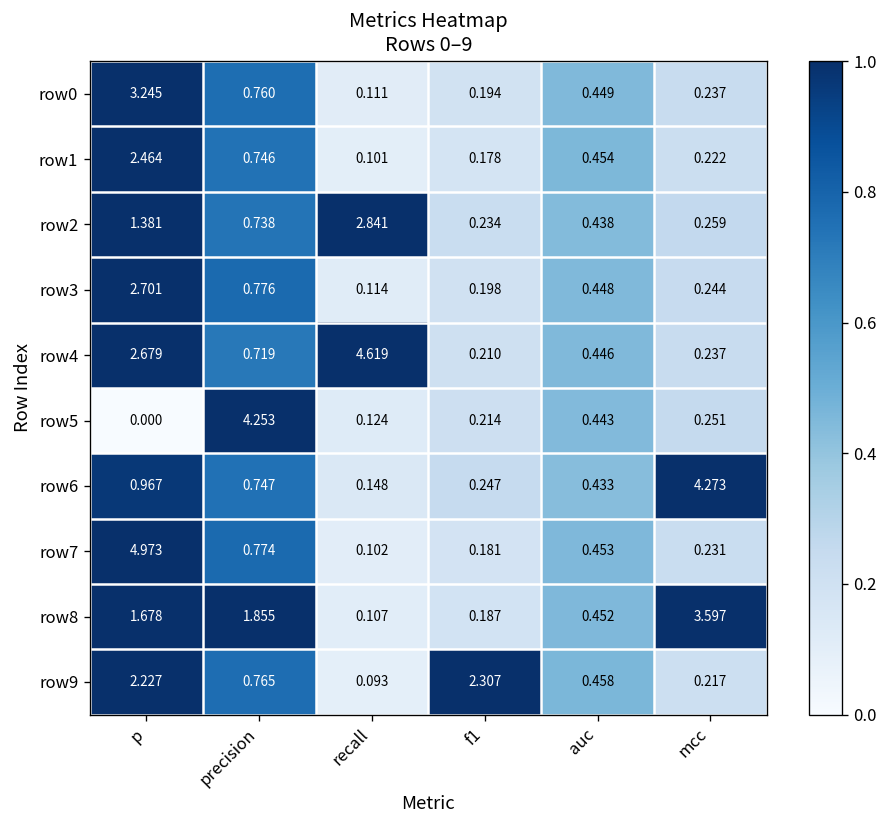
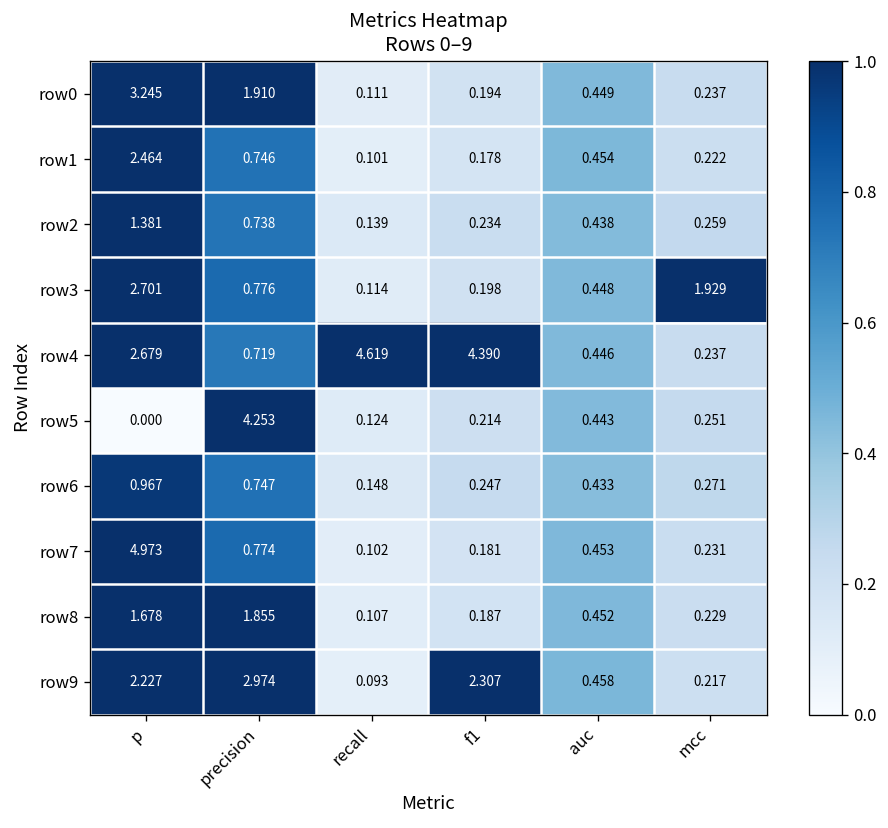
row0, precision: 0.760 -> 1.910
row2, recall: 2.841 -> 0.139
row3, mcc: 0.244 -> 1.929
row4, f1: 0.210 -> 4.390
row6, mcc: 4.273 -> 0.271
row8, mcc: 3.597 -> 0.229
row9, precision: 0.765 -> 2.974
